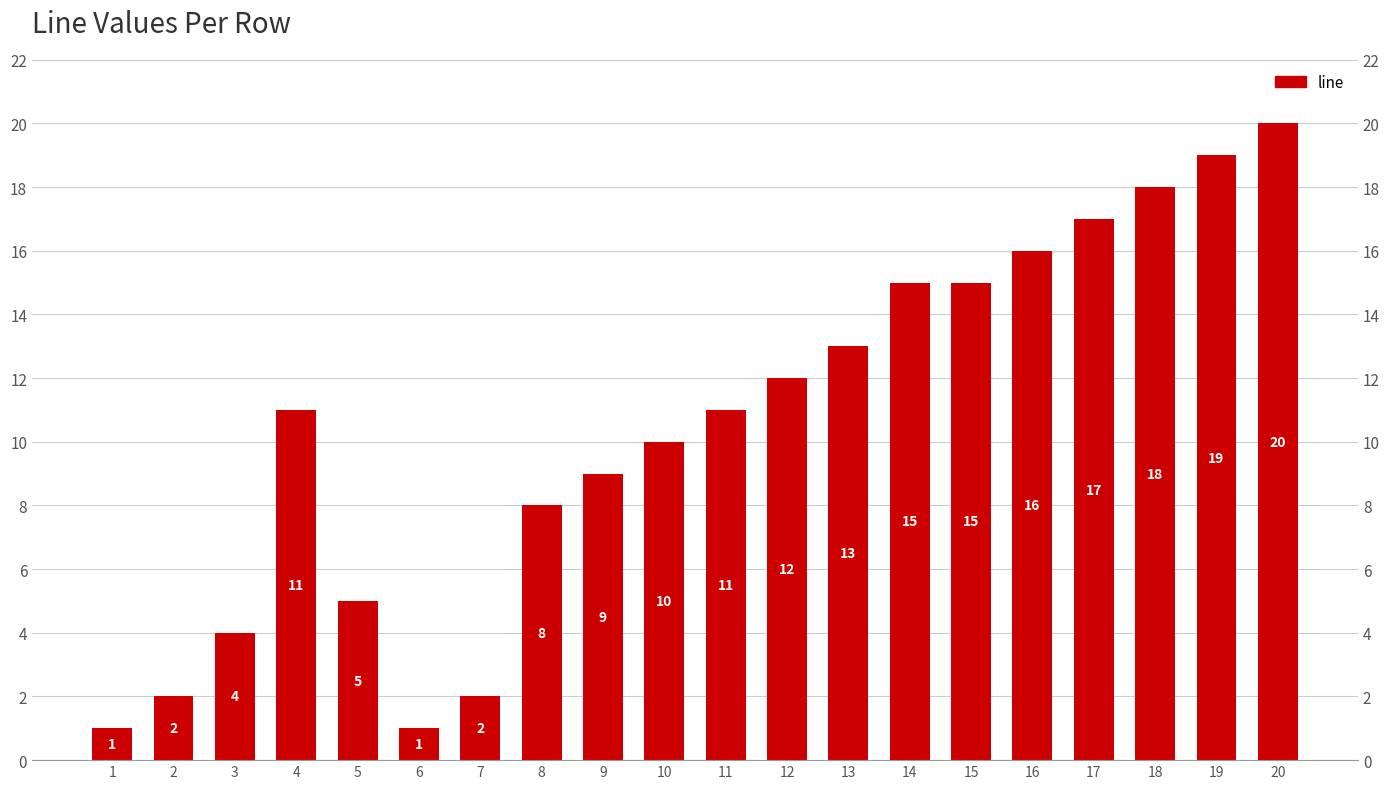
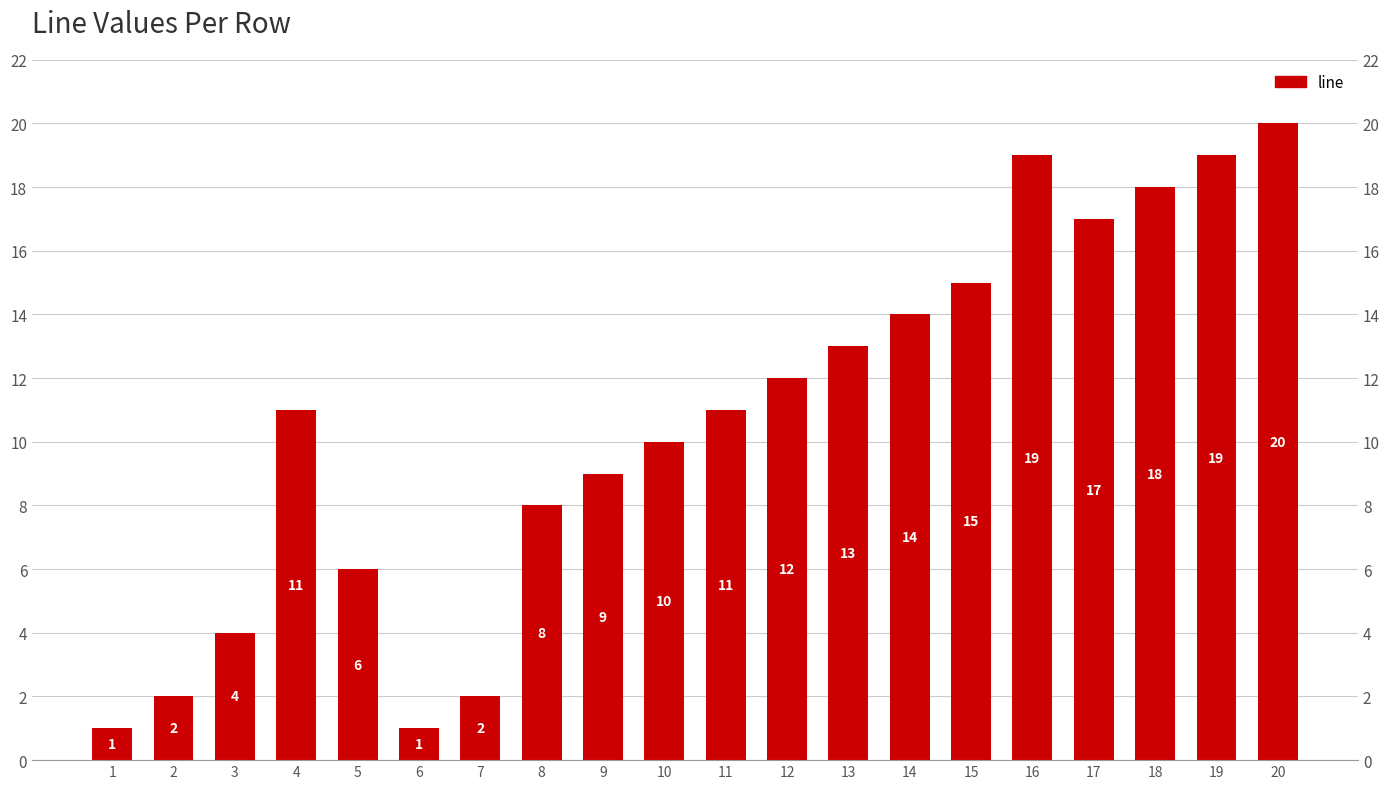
5: 5 -> 6
14: 15 -> 14
16: 16 -> 19
